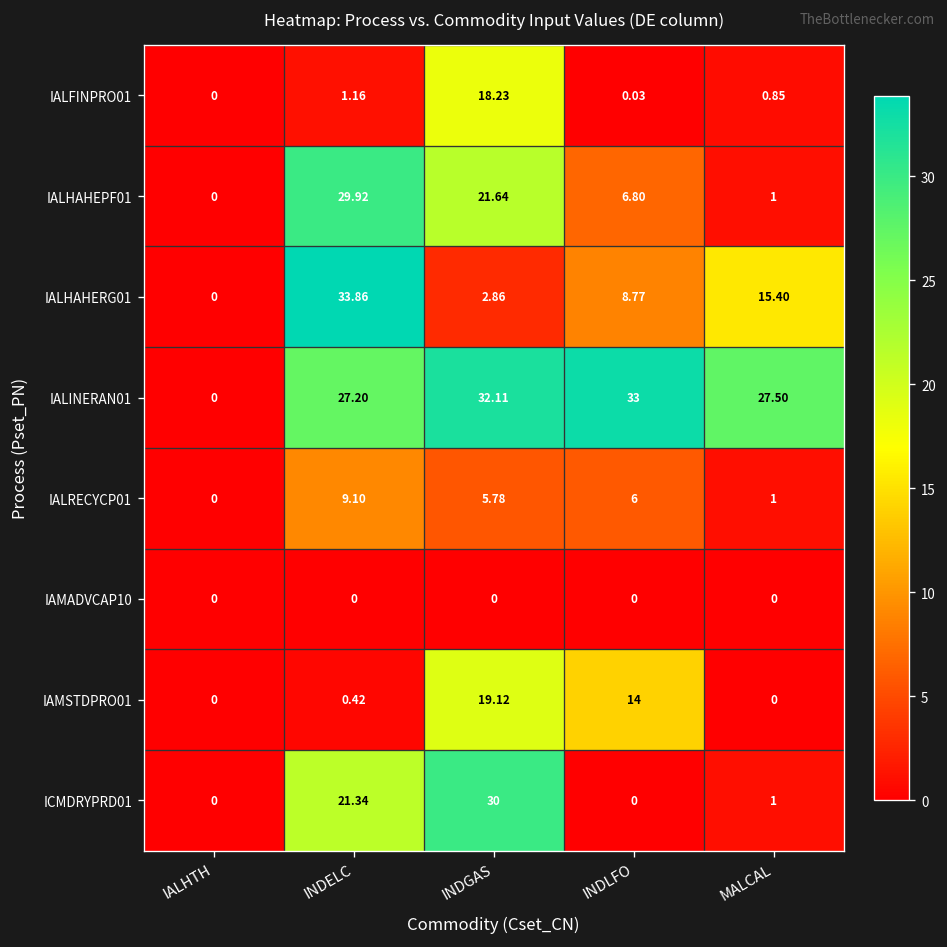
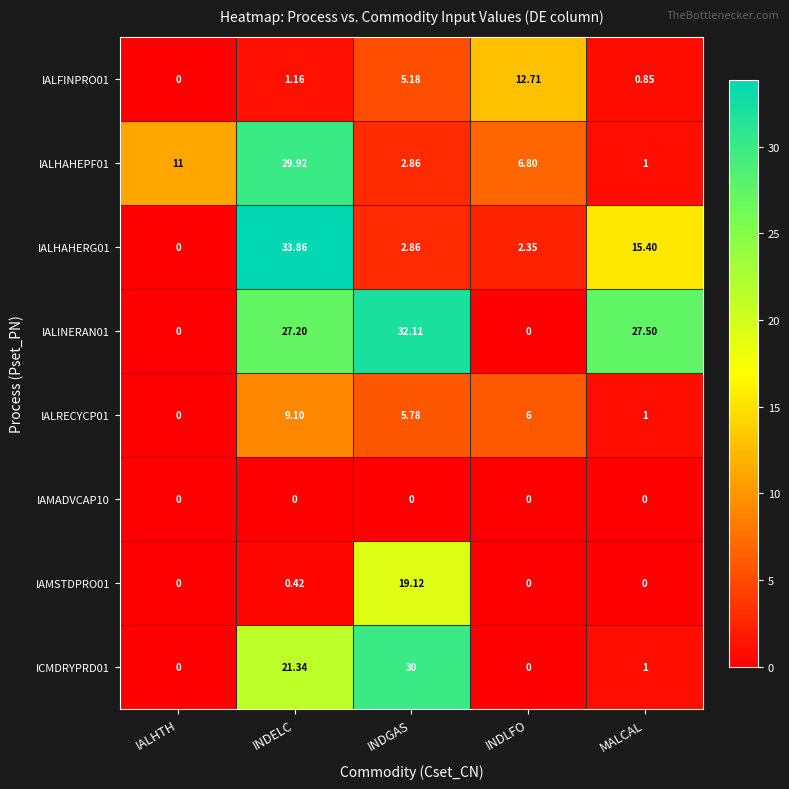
IALFINPRO01, INDGAS: 18.23 -> 5.18
IALFINPRO01, INDLFO: 0.03 -> 12.71
IALHAHEPF01, IALHTH: 0 -> 11
IALHAHEPF01, INDGAS: 21.64 -> 2.86
IALHAHERG01, INDLFO: 8.77 -> 2.35
IALINERAN01, INDLFO: 33 -> 0
IAMSTDPRO01, INDLFO: 14 -> 0
